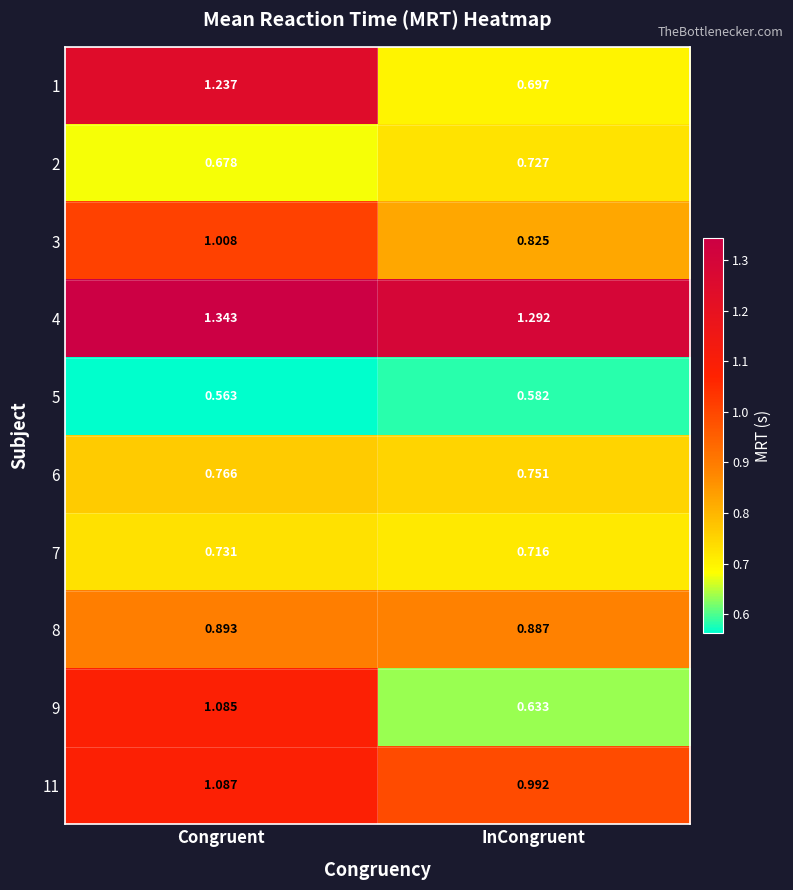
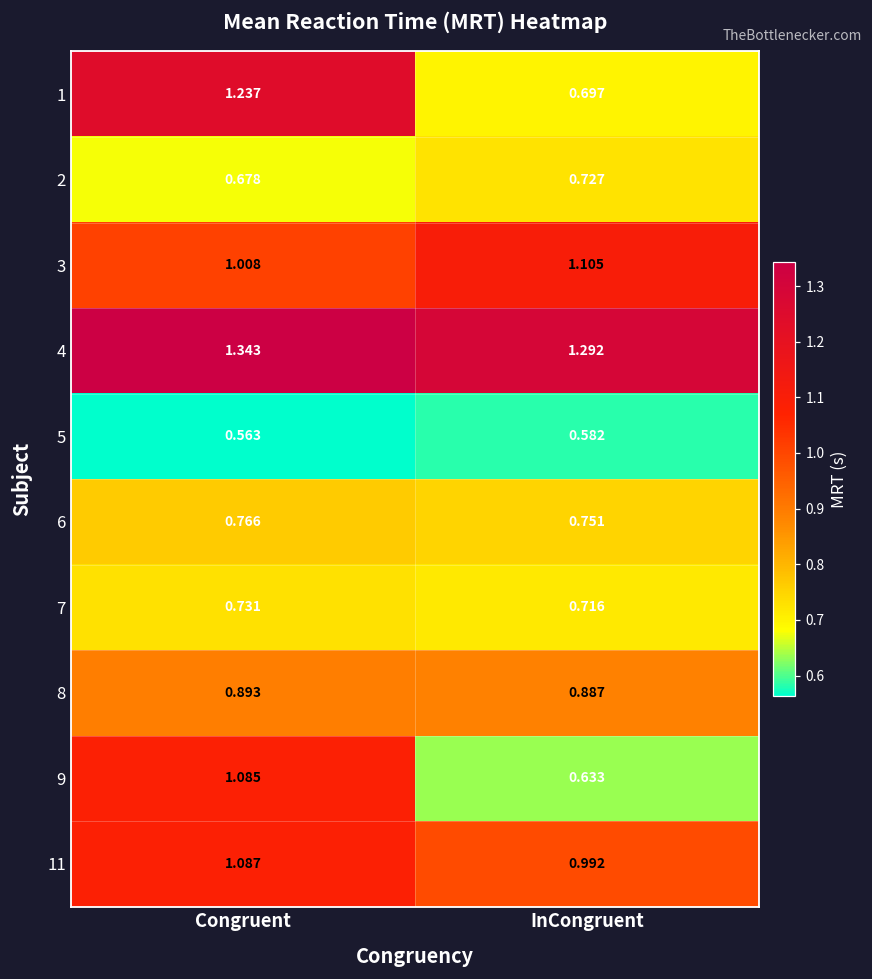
3, InCongruent: 0.825 -> 1.105
